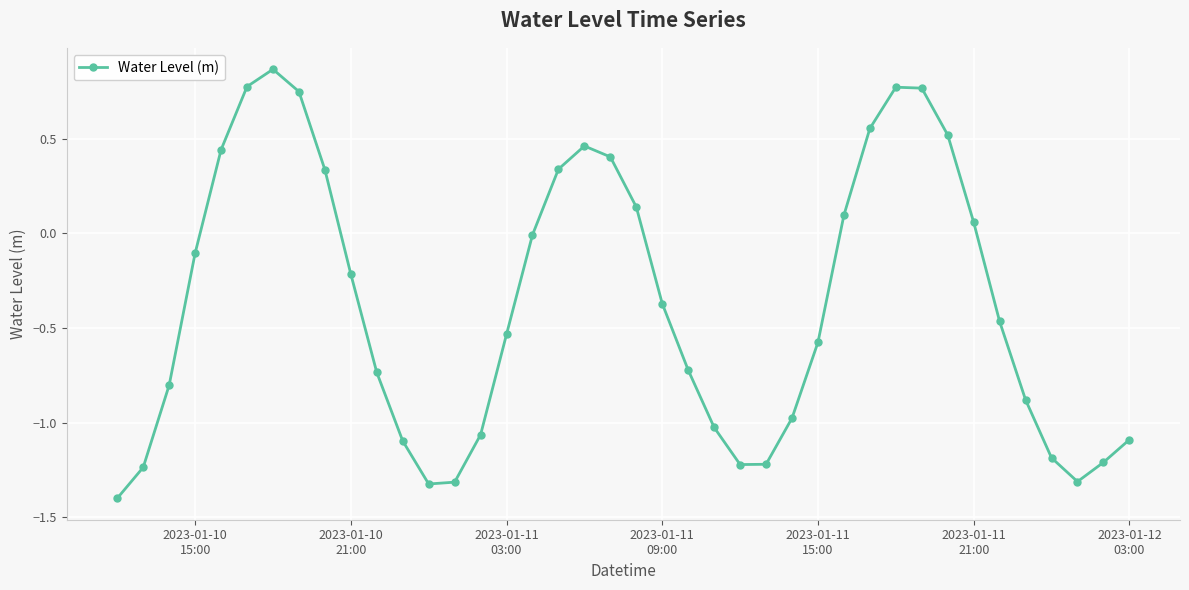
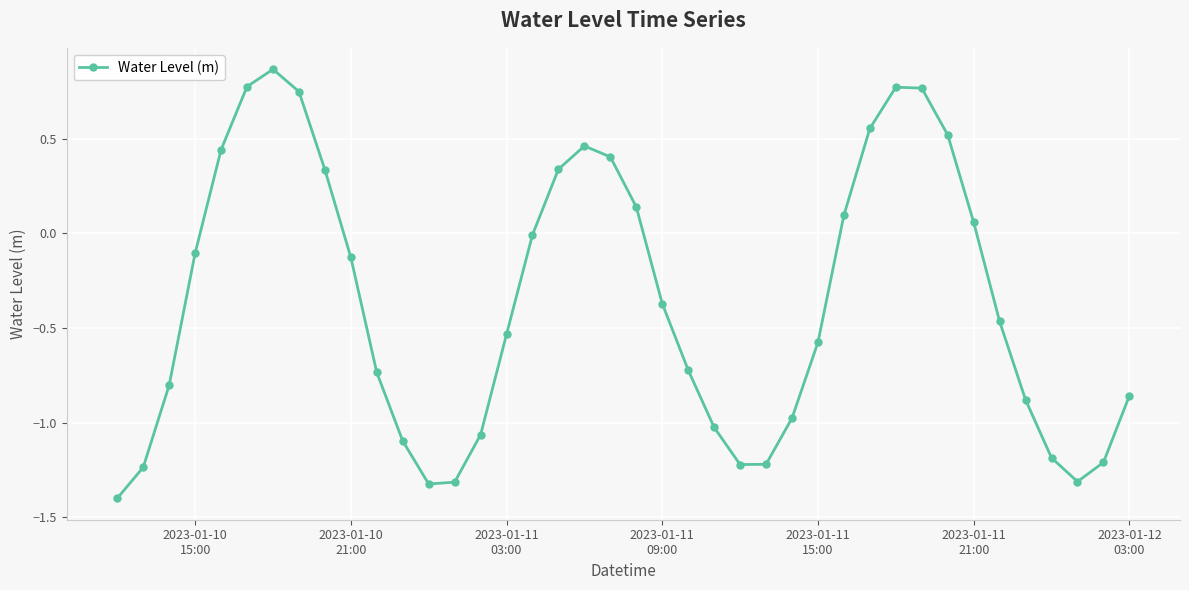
2023-01-10 21:00: -0.22 -> -0.13
2023-01-12 03:00: -1.09 -> -0.86
